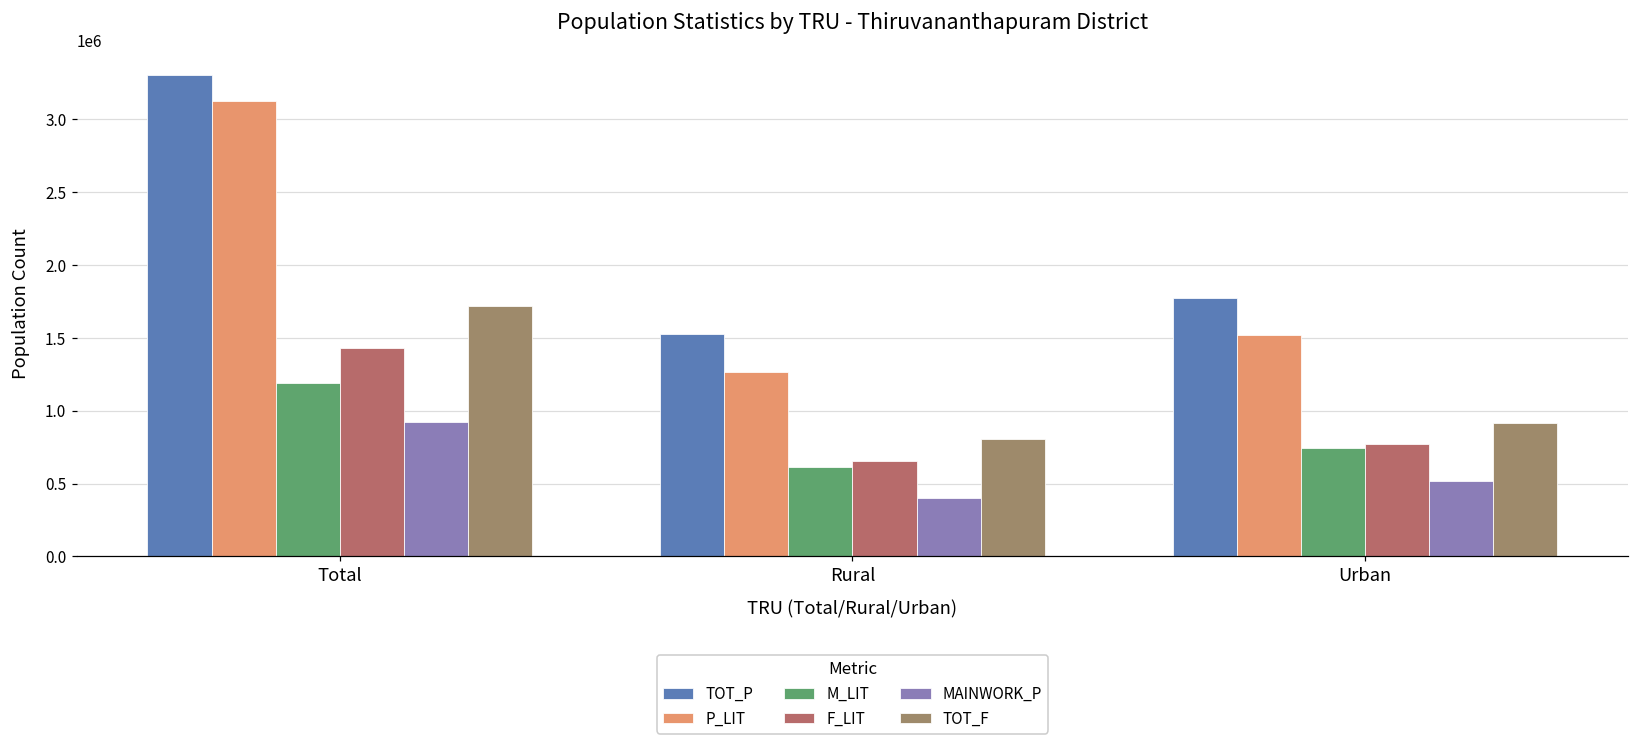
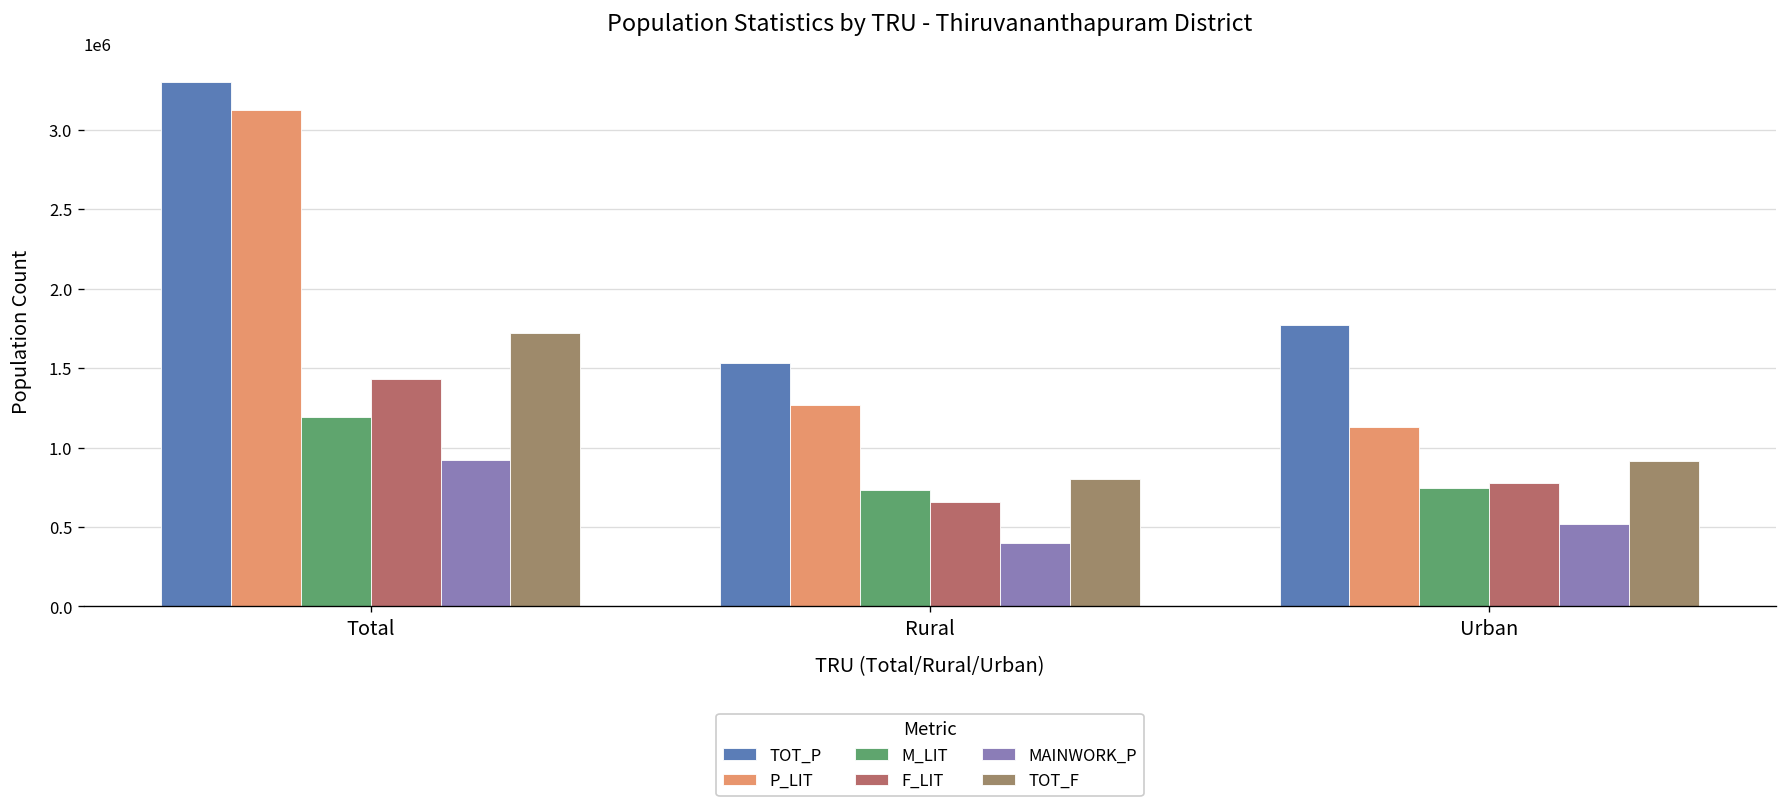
M_LIT, Rural: 610000 -> 730000
P_LIT, Urban: 1520000 -> 1130000
